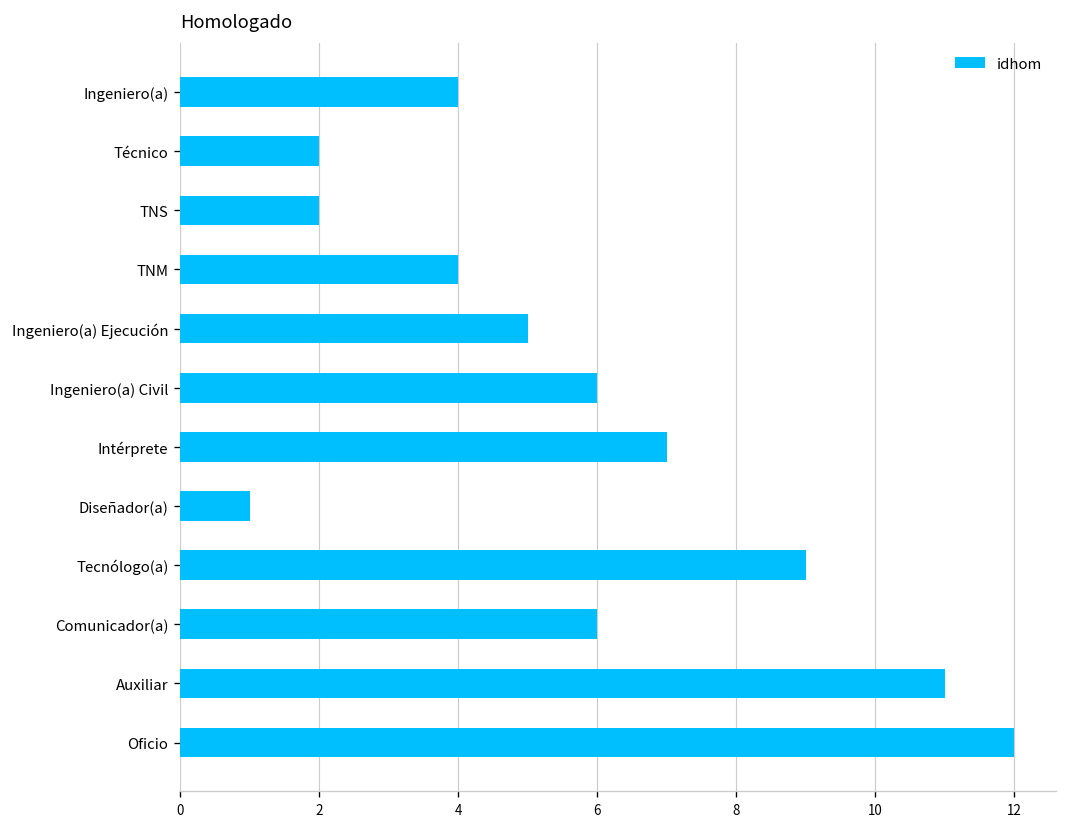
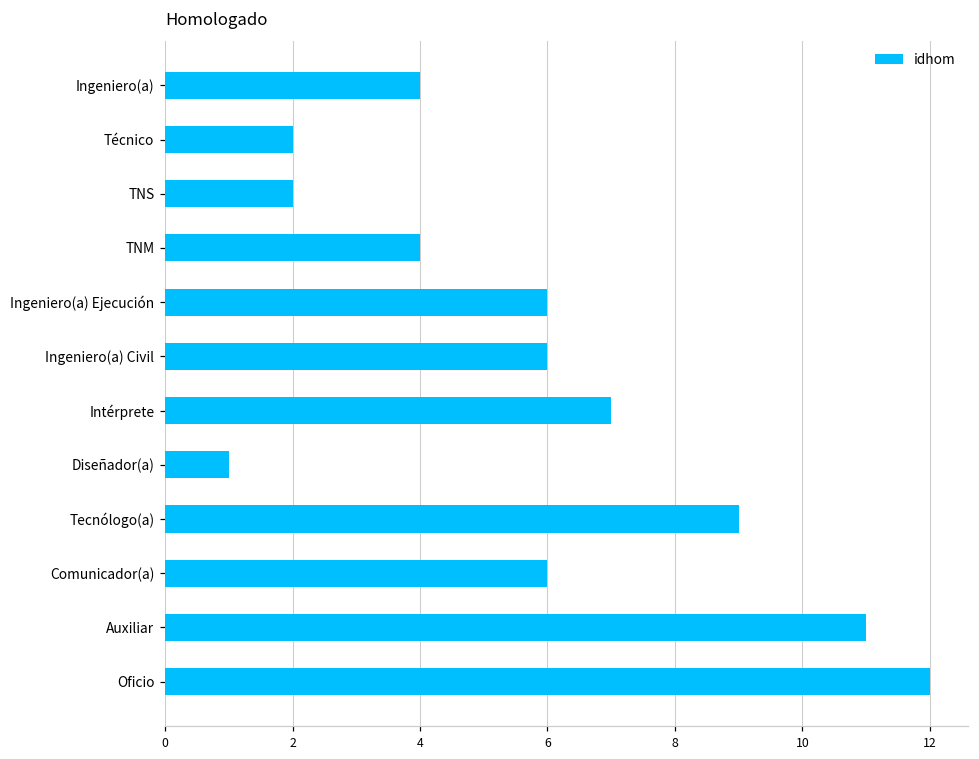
Ingeniero(a) Ejecución: 5 -> 6
